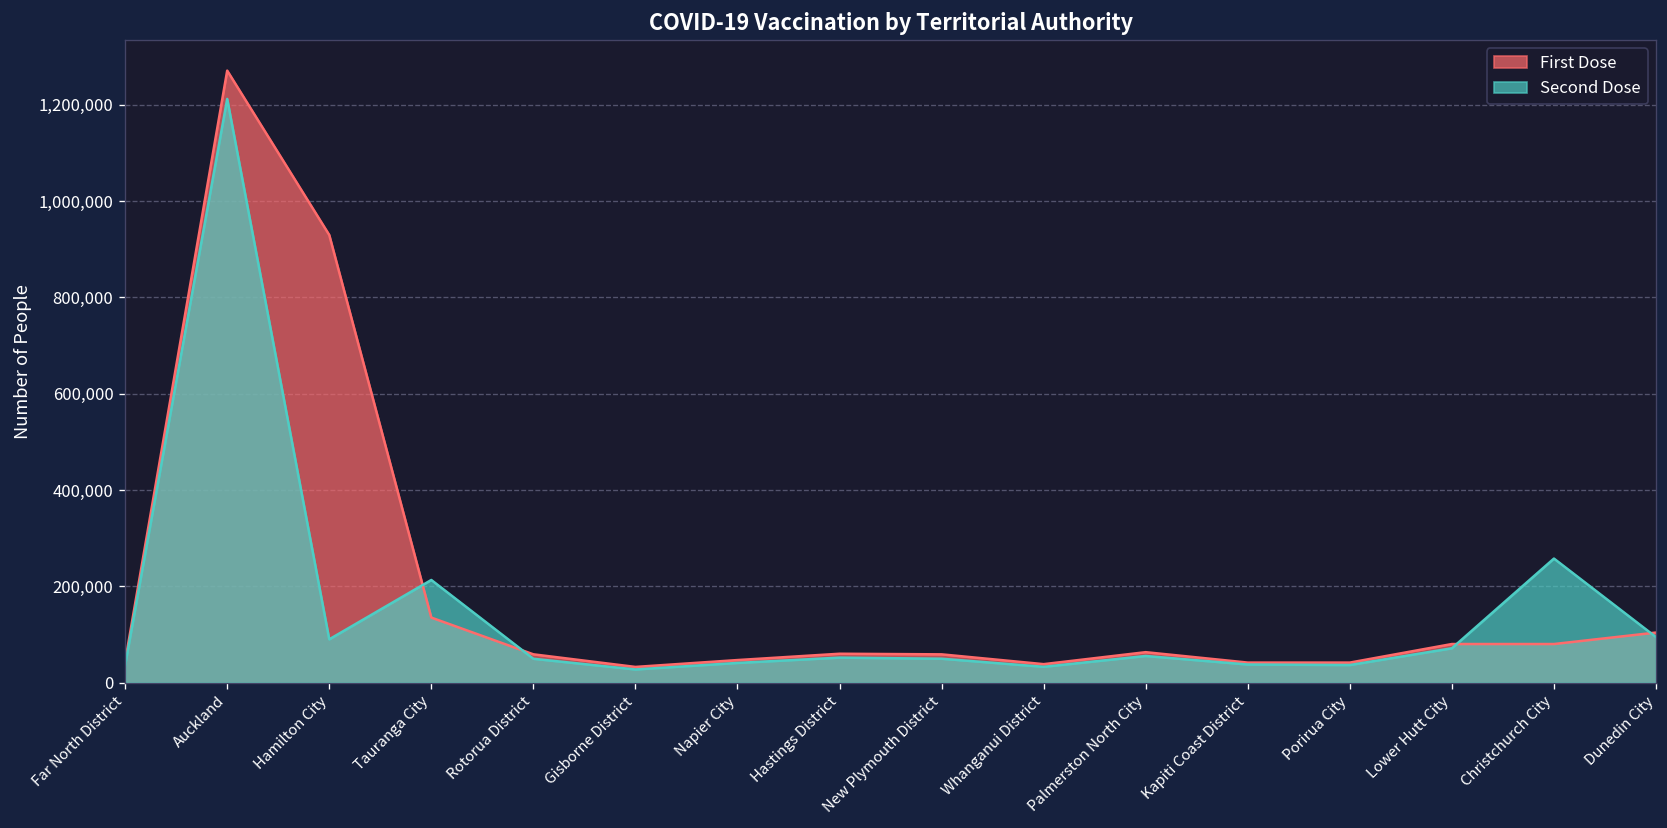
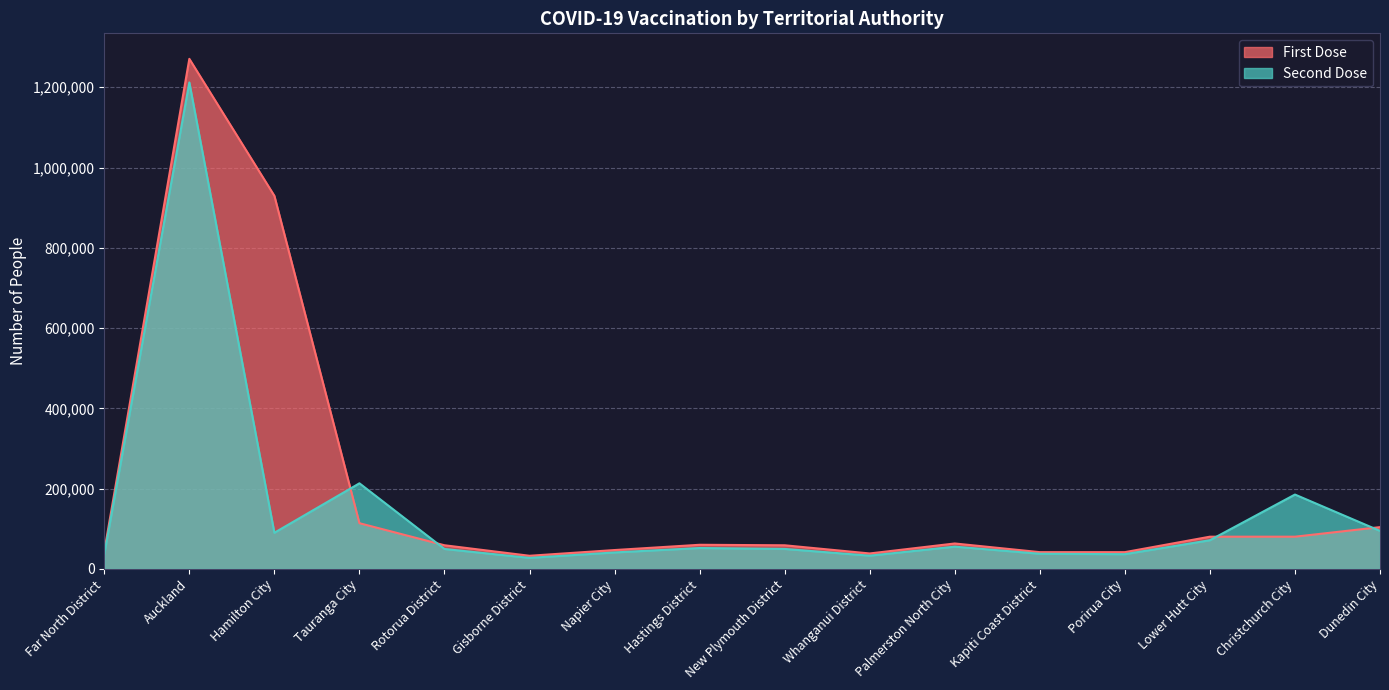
First Dose, Tauranga City: 140,000 -> 110,000
Second Dose, Christchurch City: 260,000 -> 190,000
